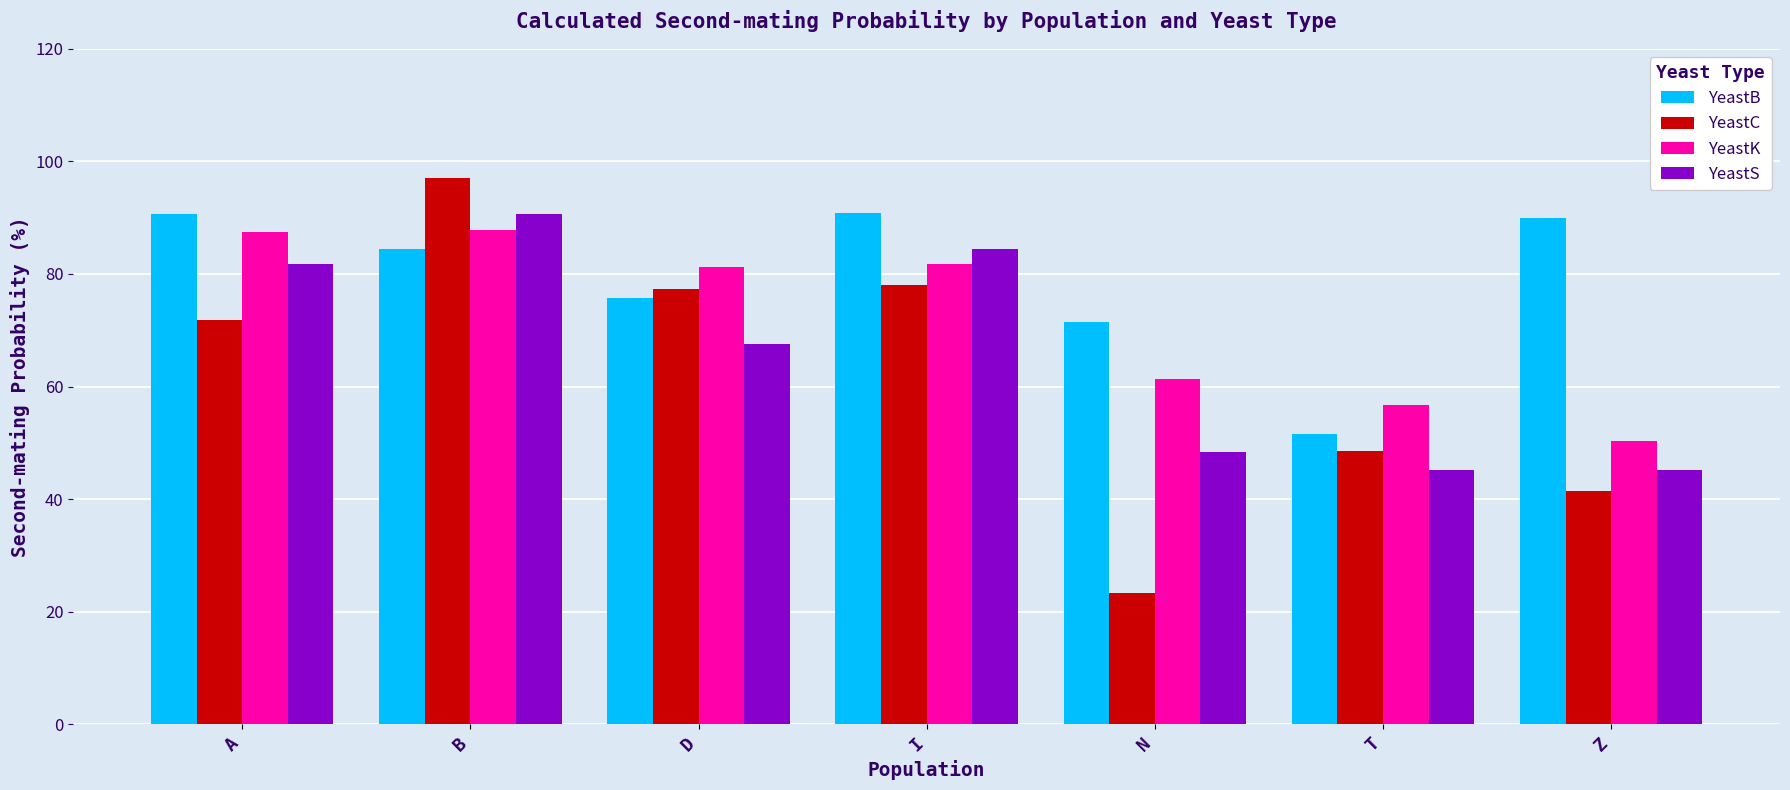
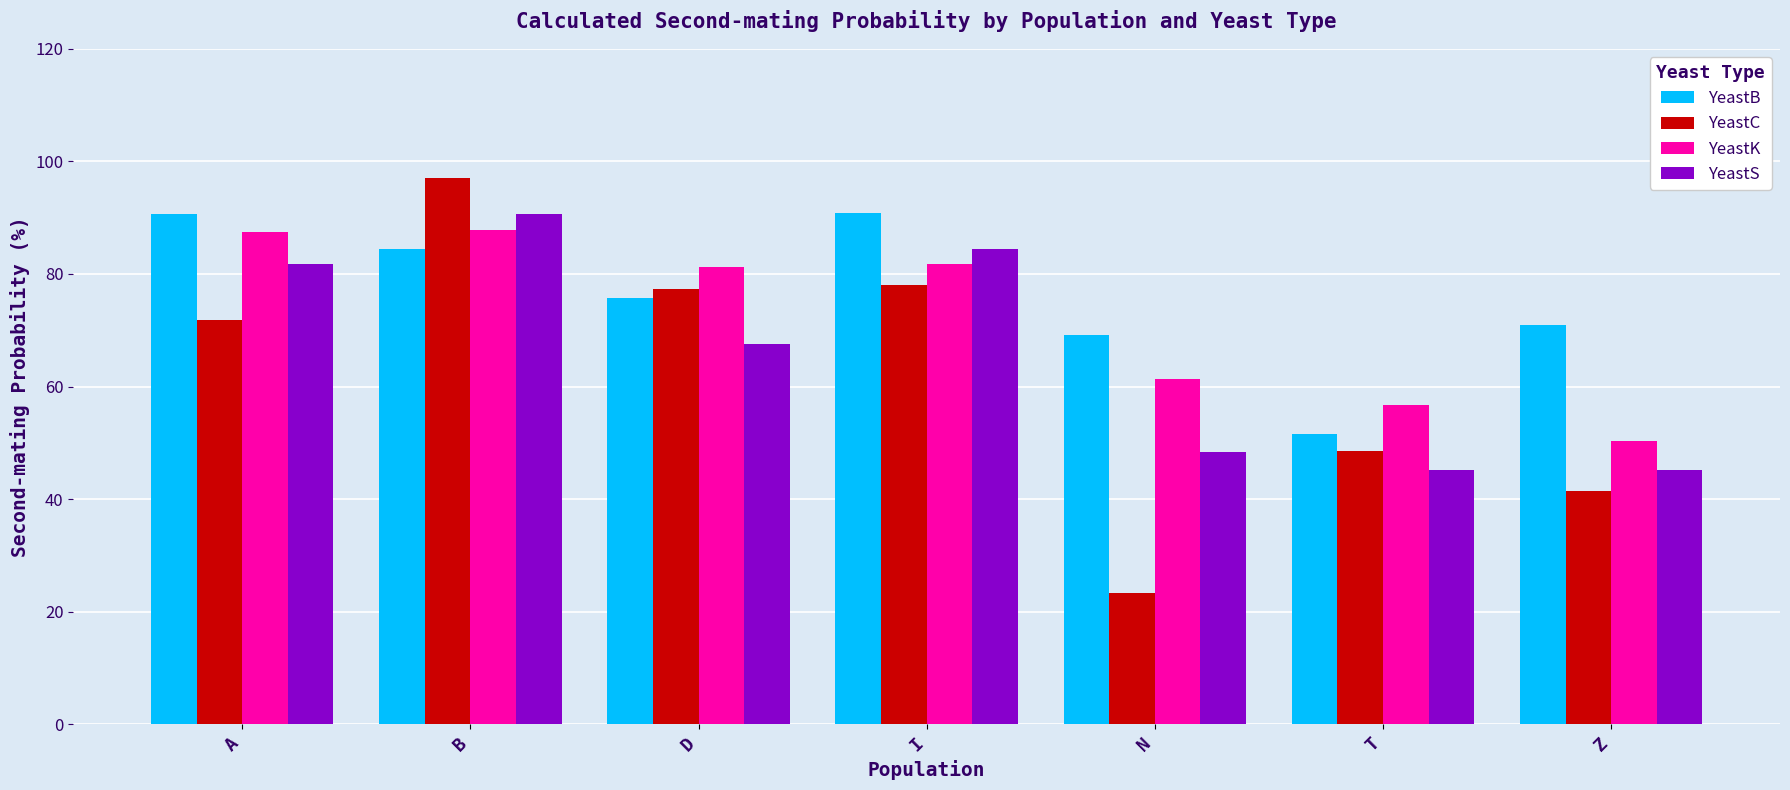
YeastB, N: 71 -> 69
YeastB, Z: 90 -> 71
